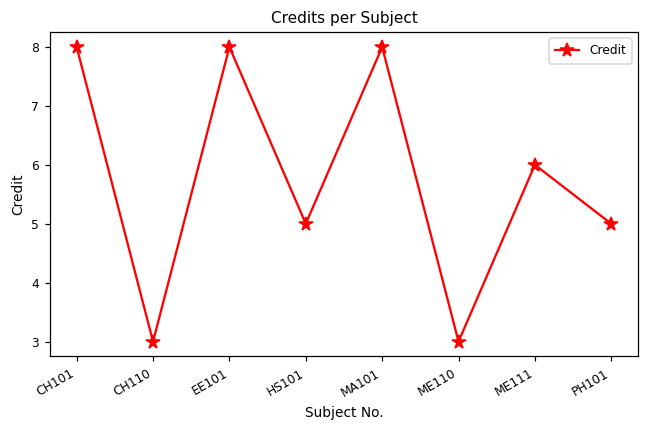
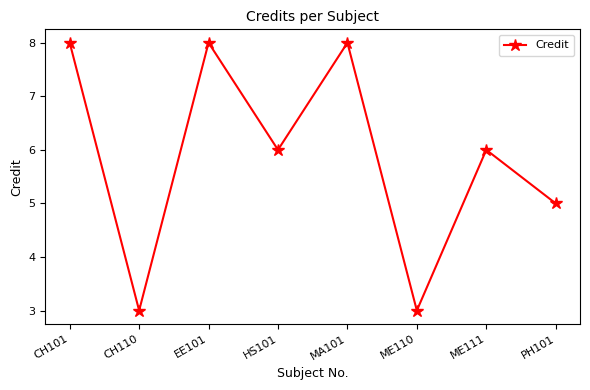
HS101: 5 -> 6
